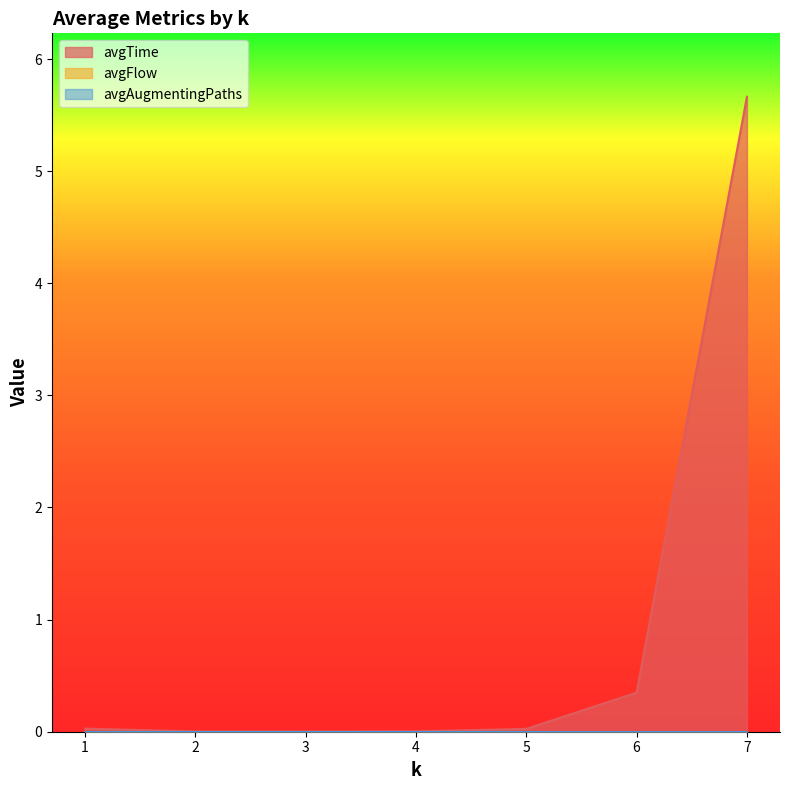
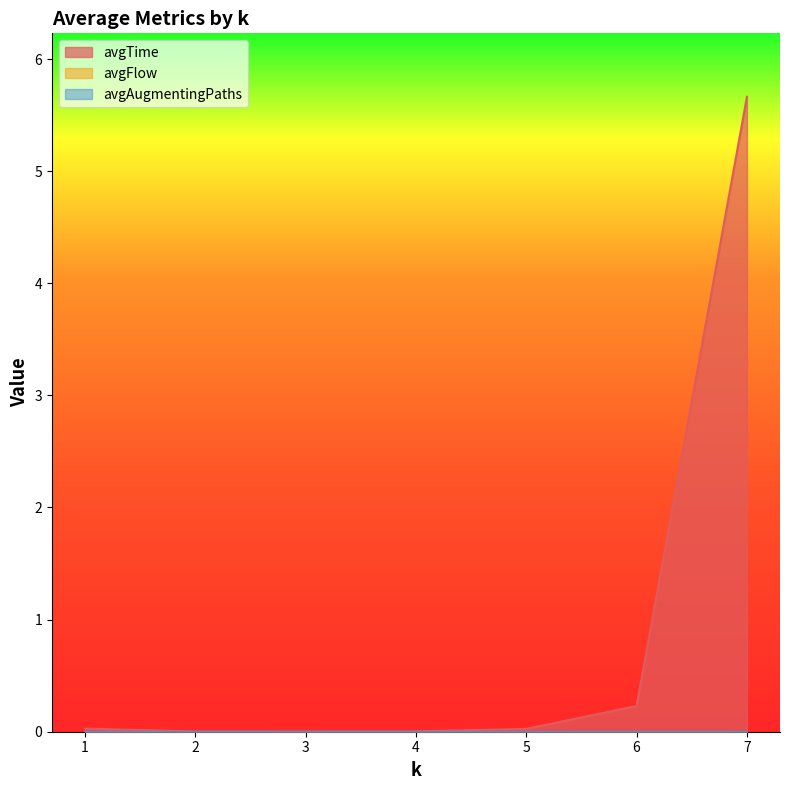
avgTime, 6: 0.35 -> 0.23
